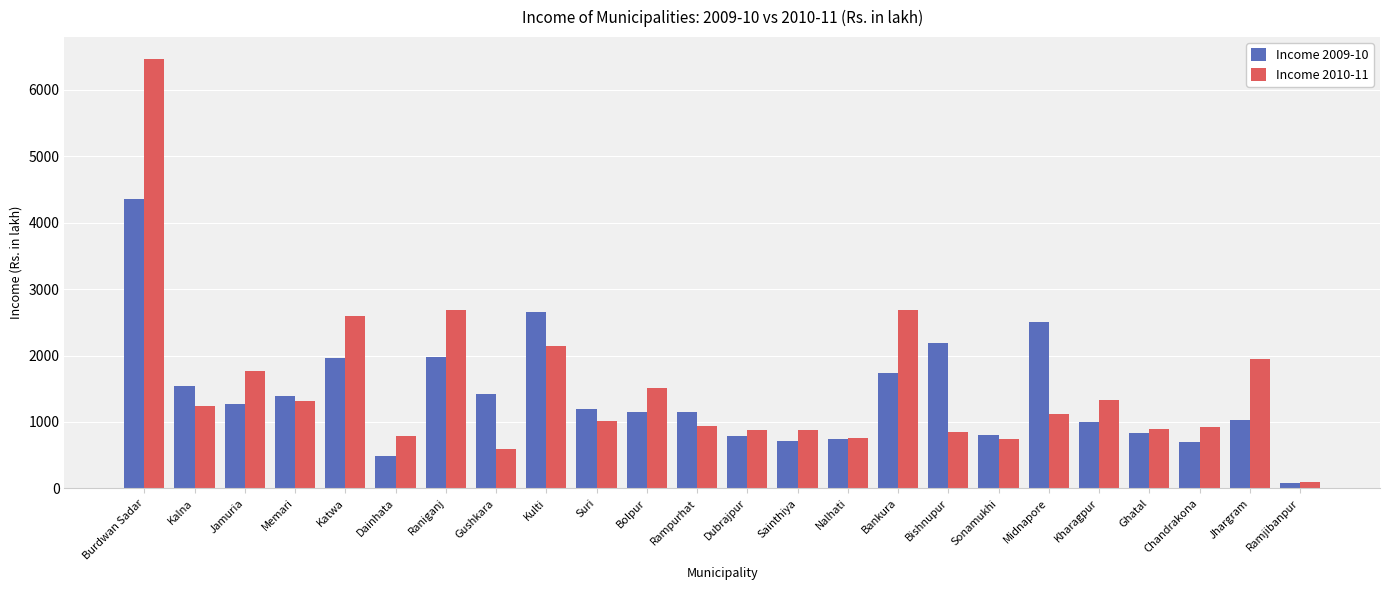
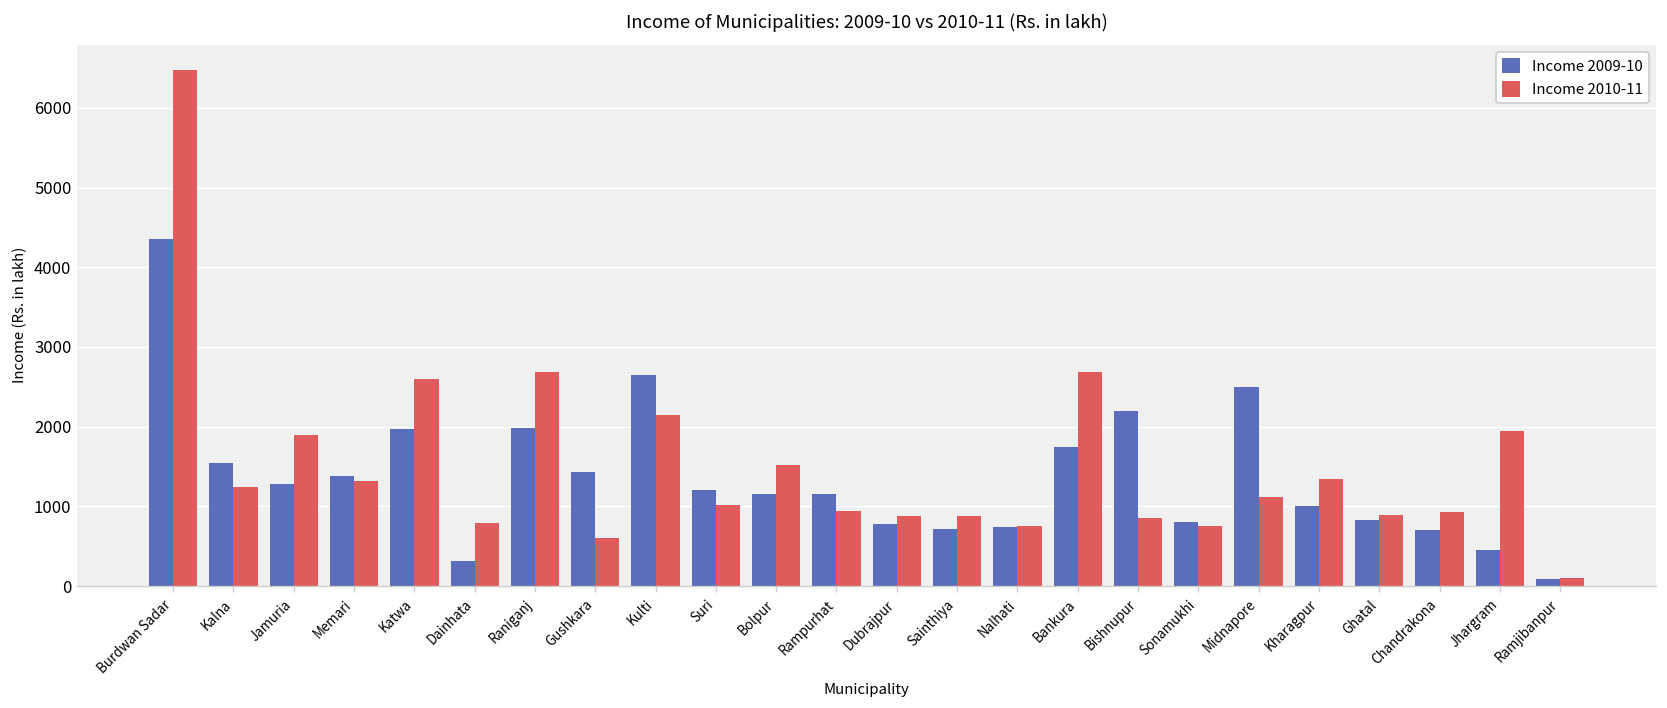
Income 2010-11, Jamuria: 1800 -> 1900
Income 2009-10, Dainhata: 500 -> 300
Income 2009-10, Jhargram: 1000 -> 500
